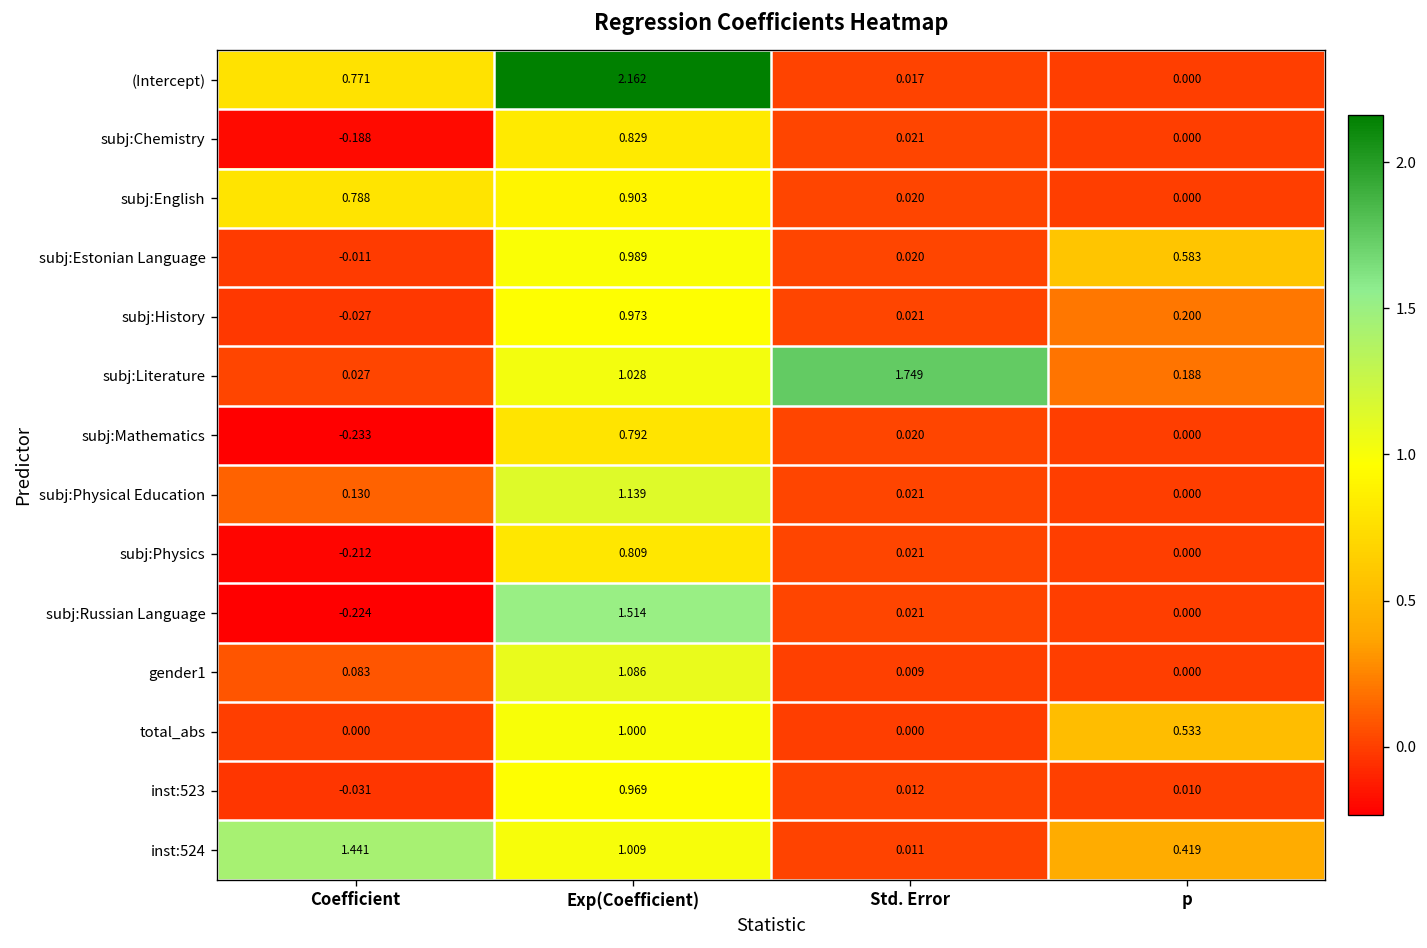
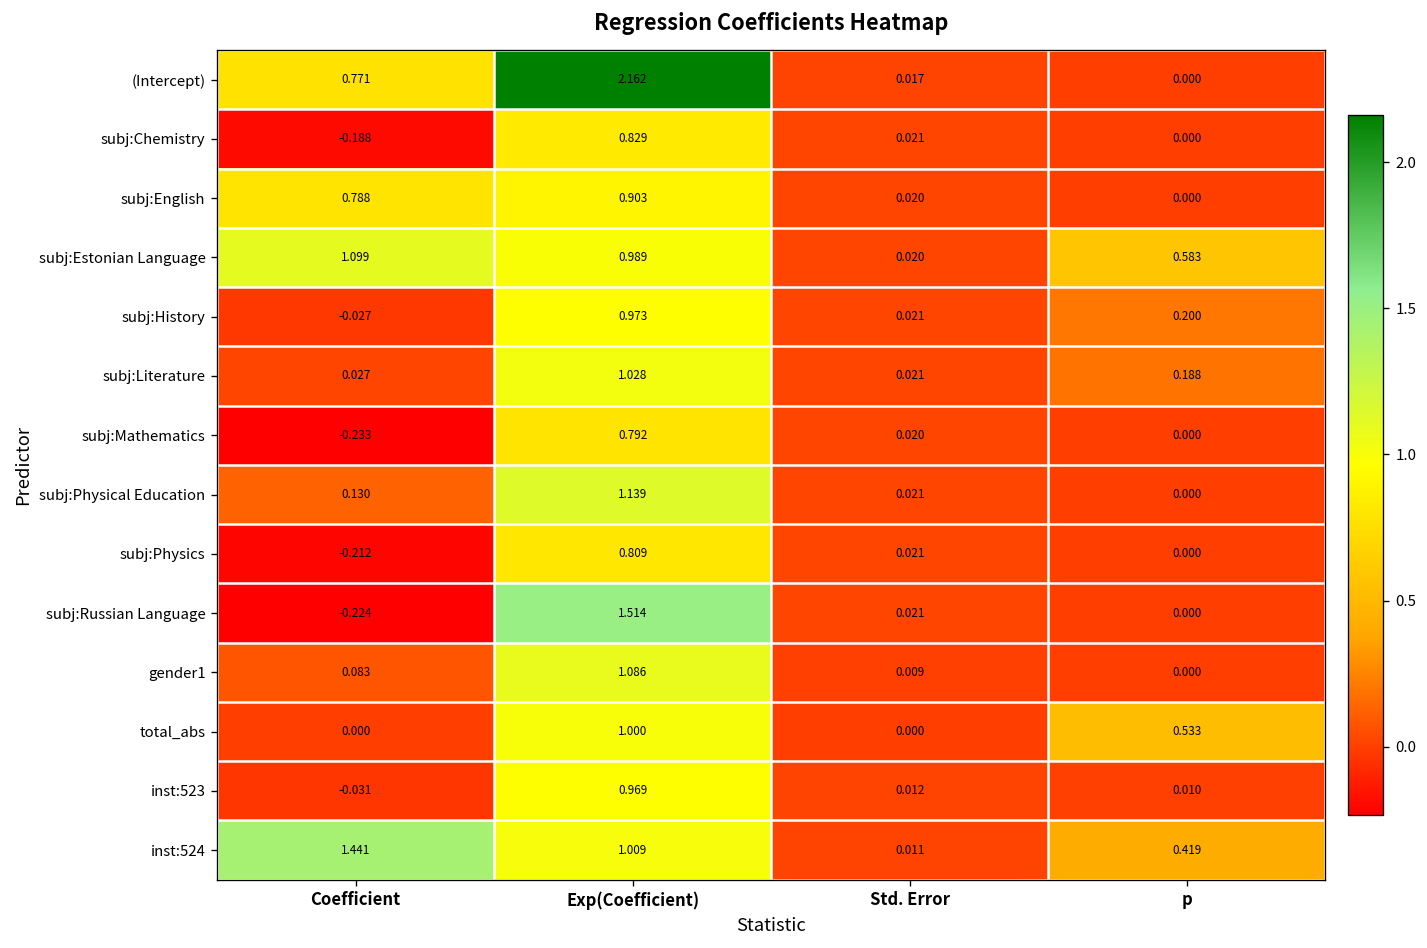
subj:Estonian Language, Coefficient: -0.011 -> 1.099
subj:Literature, Std. Error: 1.749 -> 0.021
